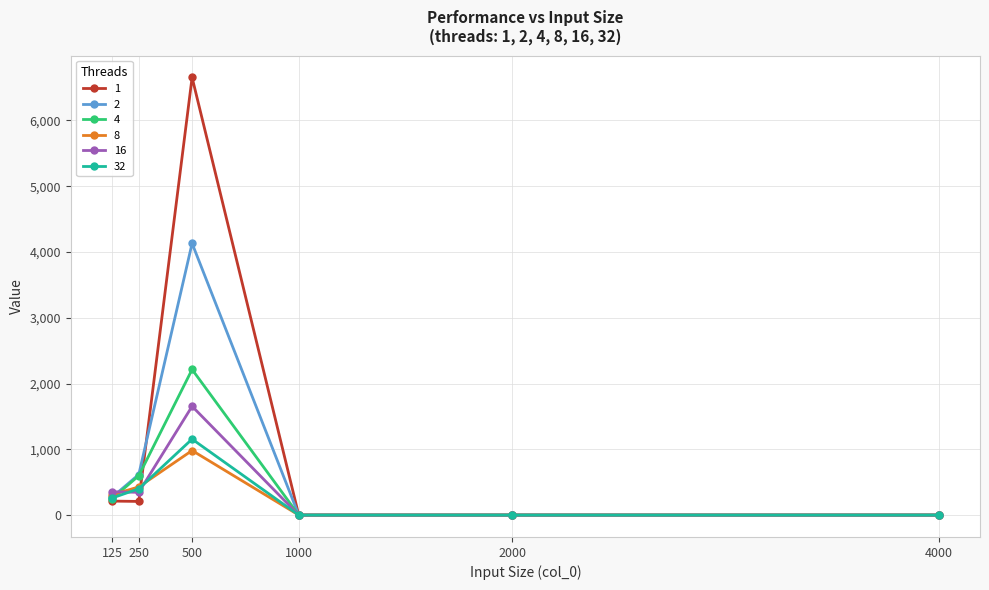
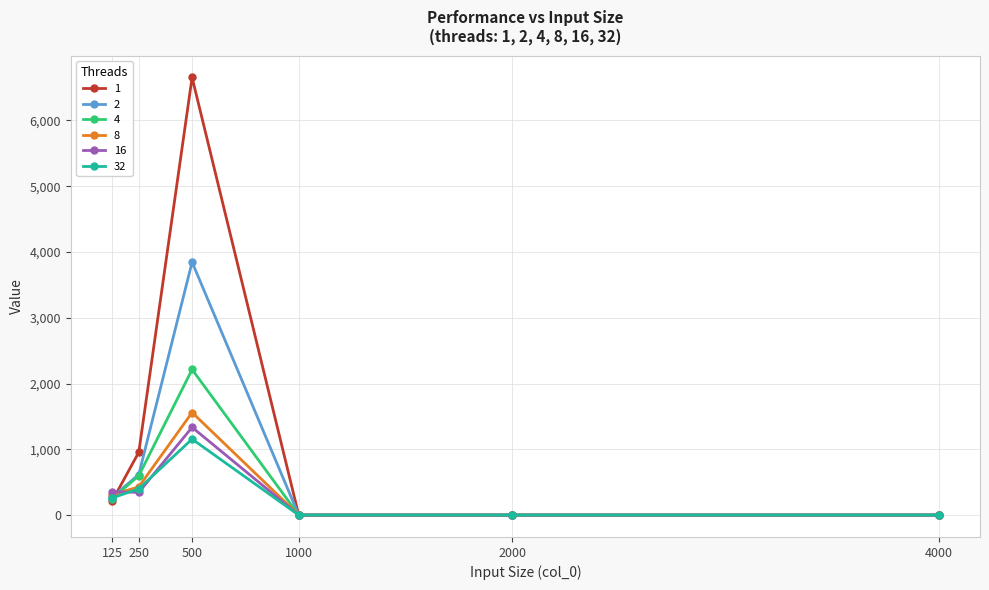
1, 250: 200 -> 1,000
2, 500: 4,100 -> 3,800
8, 500: 1,000 -> 1,600
16, 500: 1,700 -> 1,300
